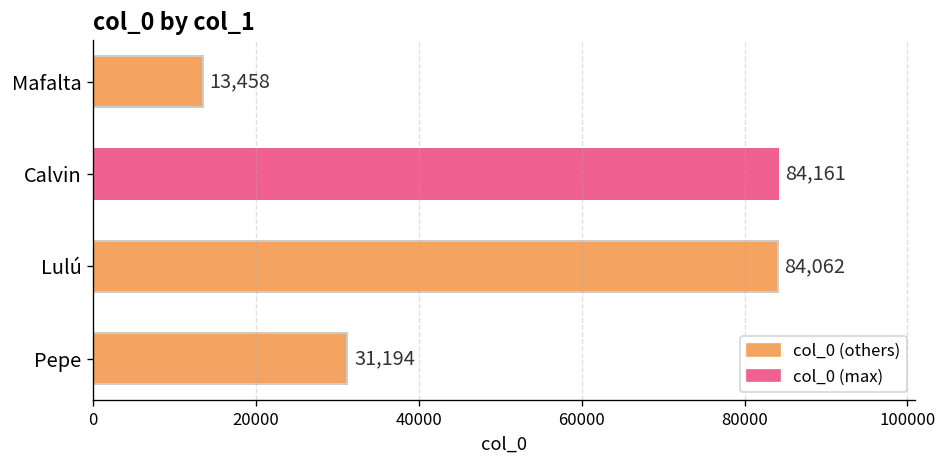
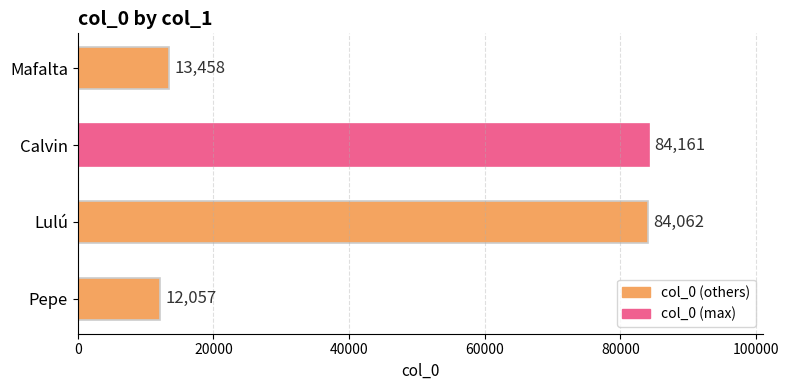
Pepe: 31,194 -> 12,057
